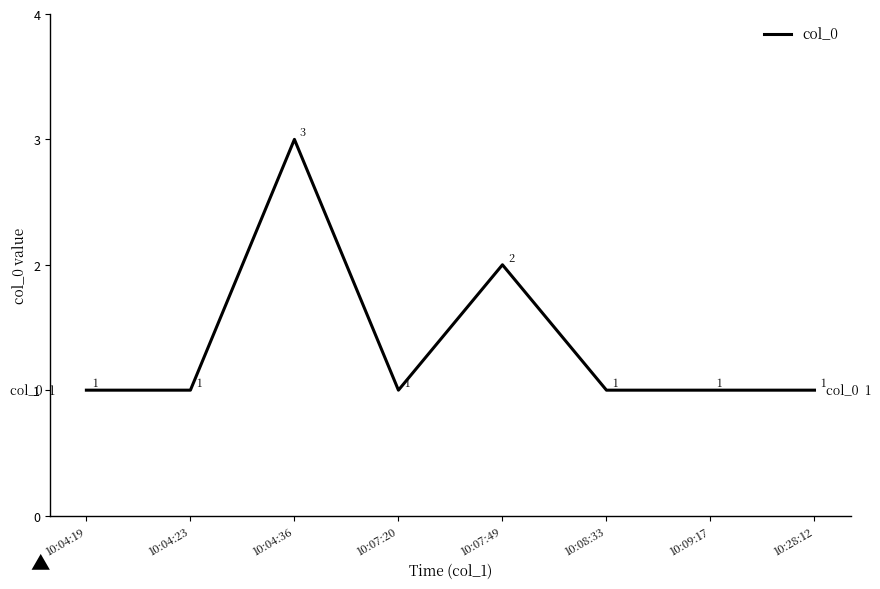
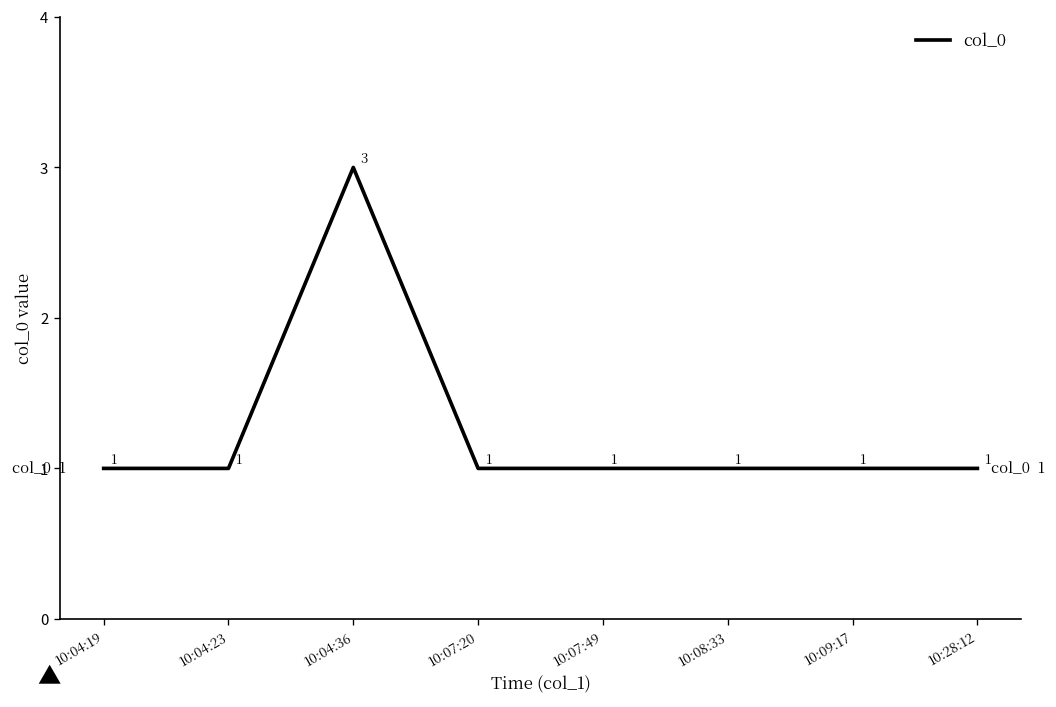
10:07:49: 2 -> 1
